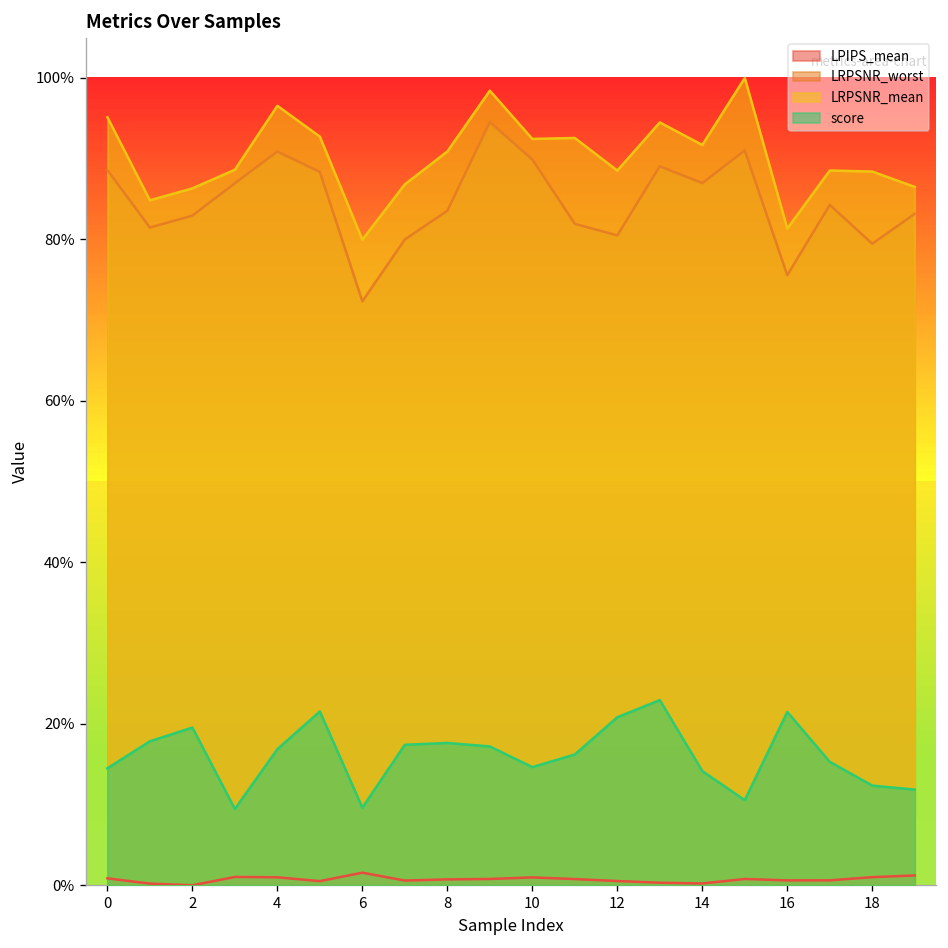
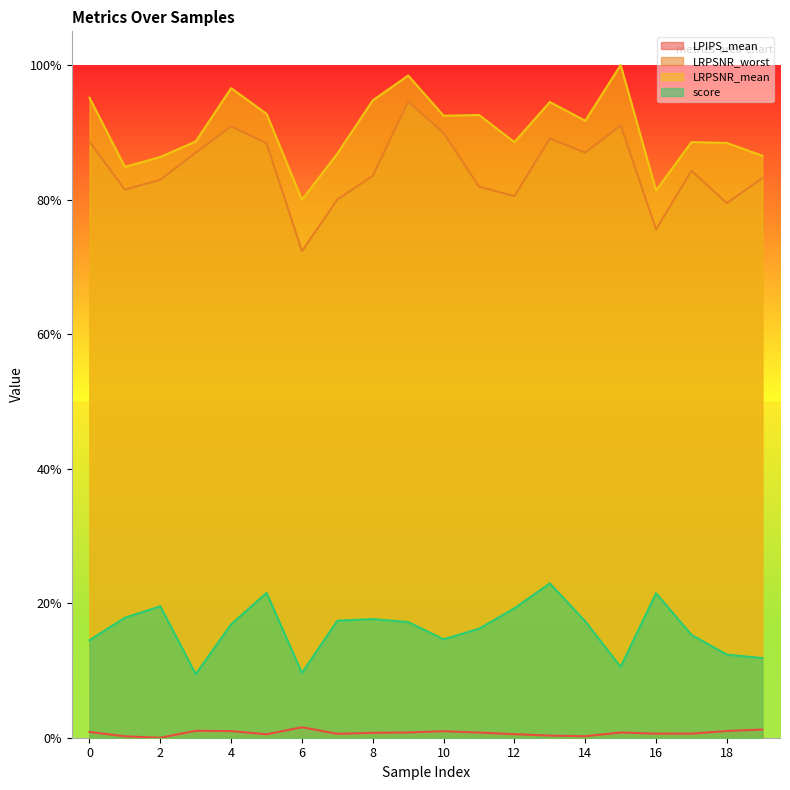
LRPSNR_mean, 8: 91% -> 95%
score, 12: 21% -> 19%
score, 14: 14% -> 17%
